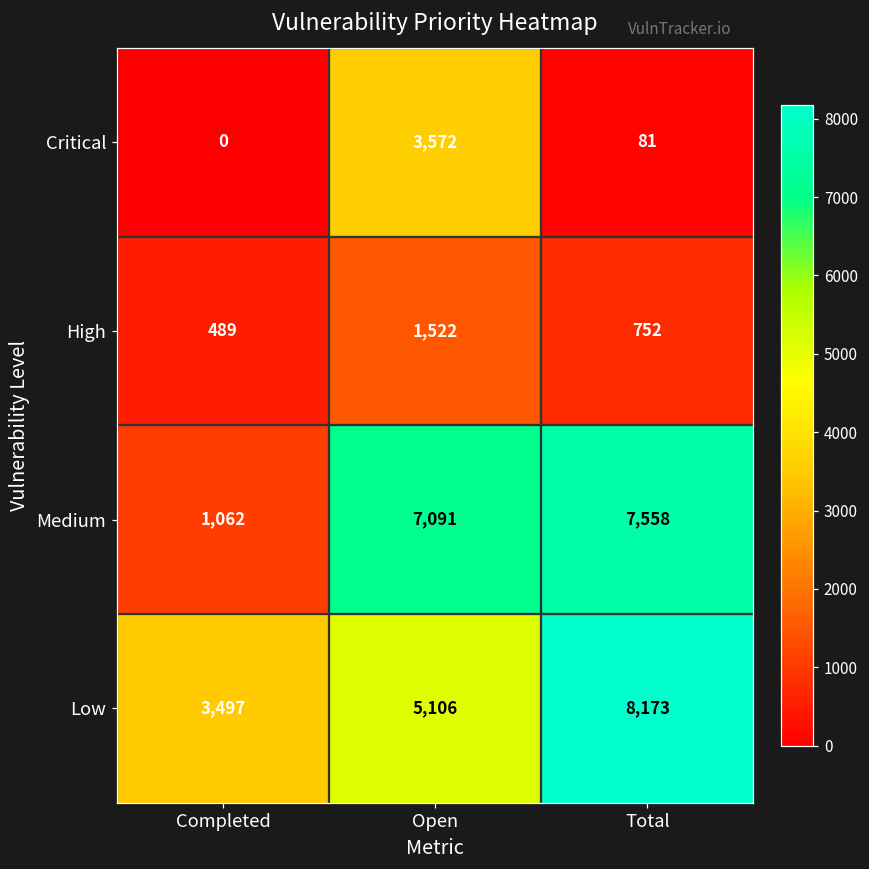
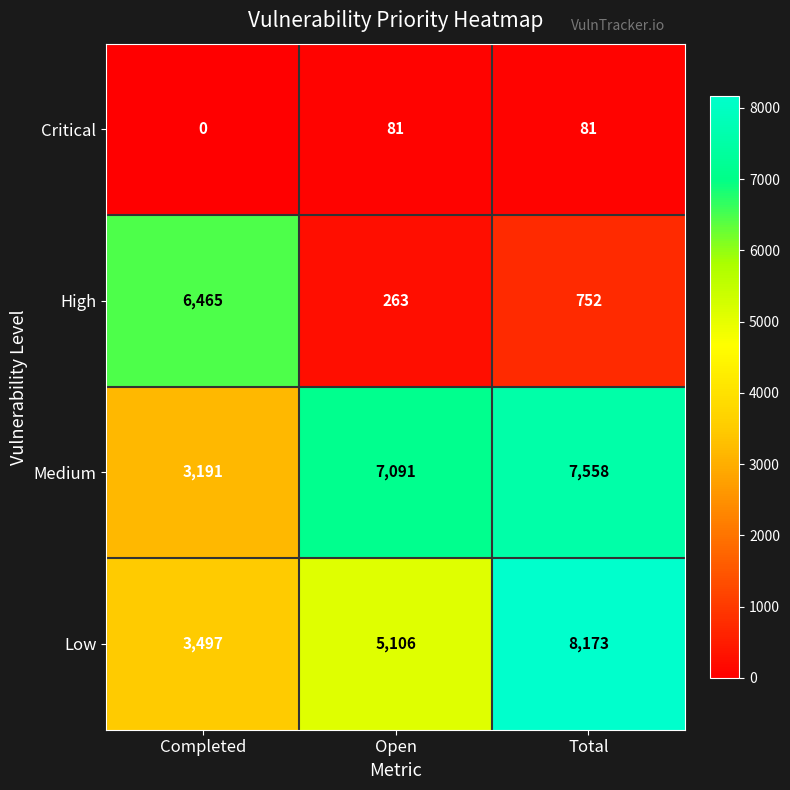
Critical, Open: 3,572 -> 81
High, Completed: 489 -> 6,465
High, Open: 1,522 -> 263
Medium, Completed: 1,062 -> 3,191
